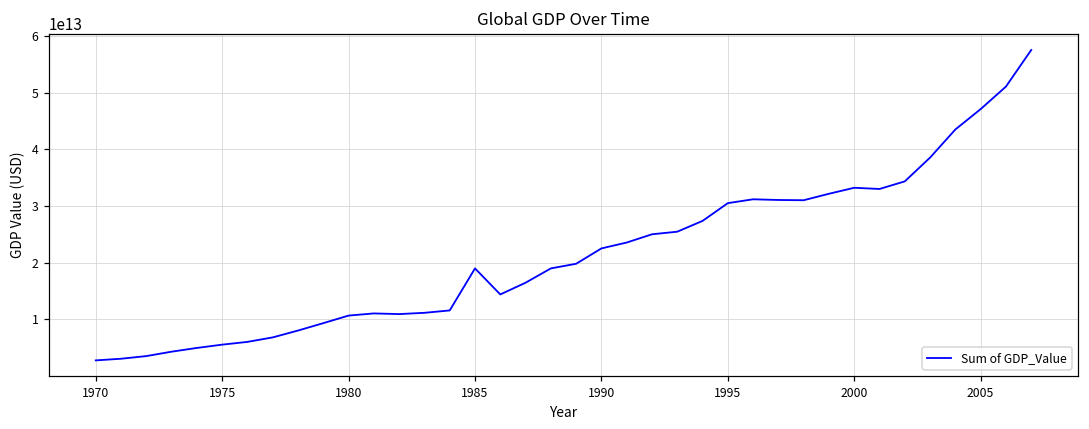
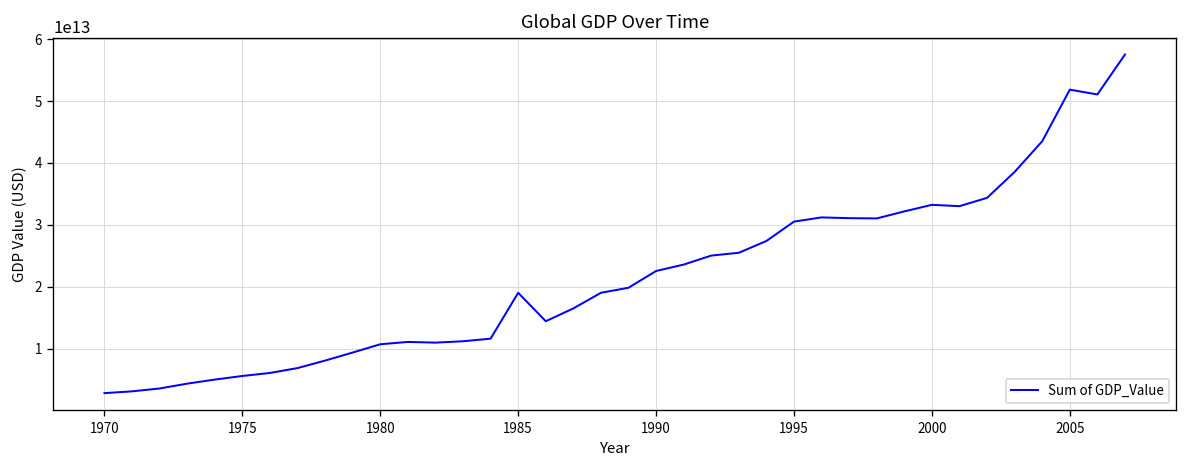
2005: 47000000000000 -> 52000000000000
